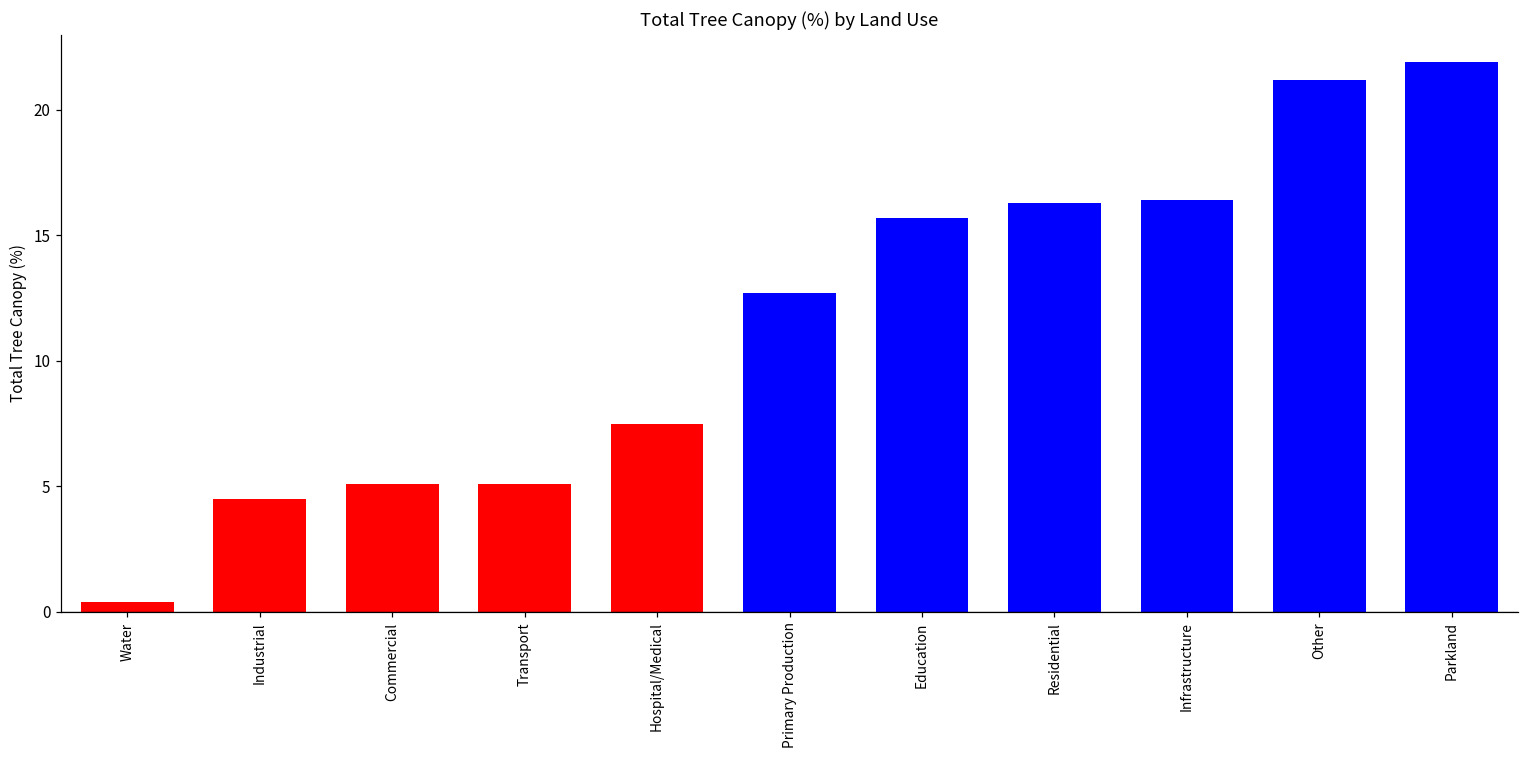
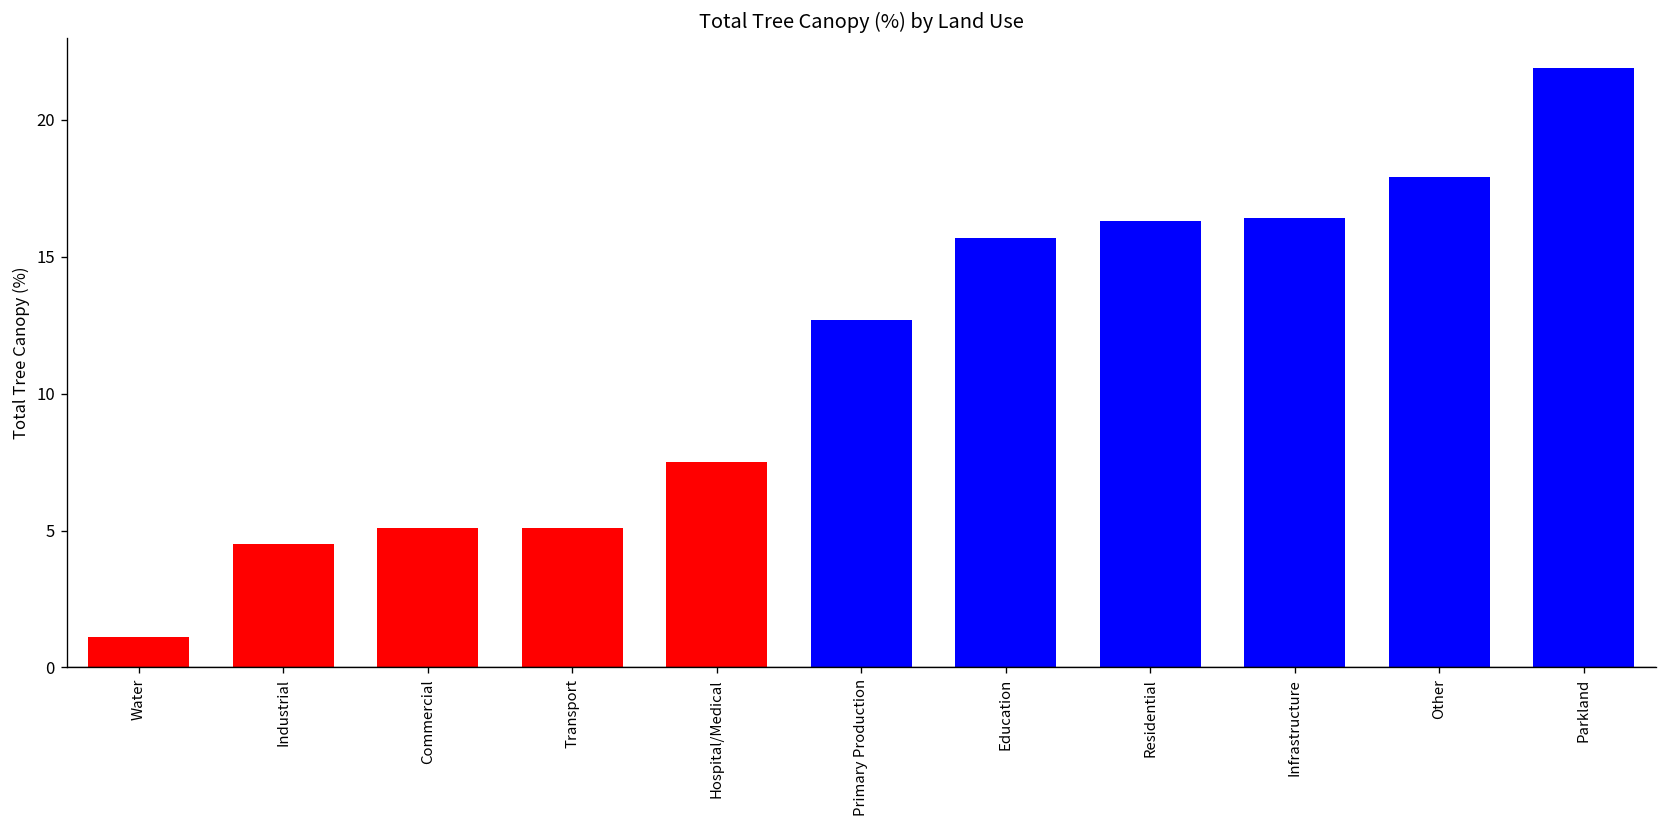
Water: 0.4 -> 1.1
Other: 21.2 -> 17.9
